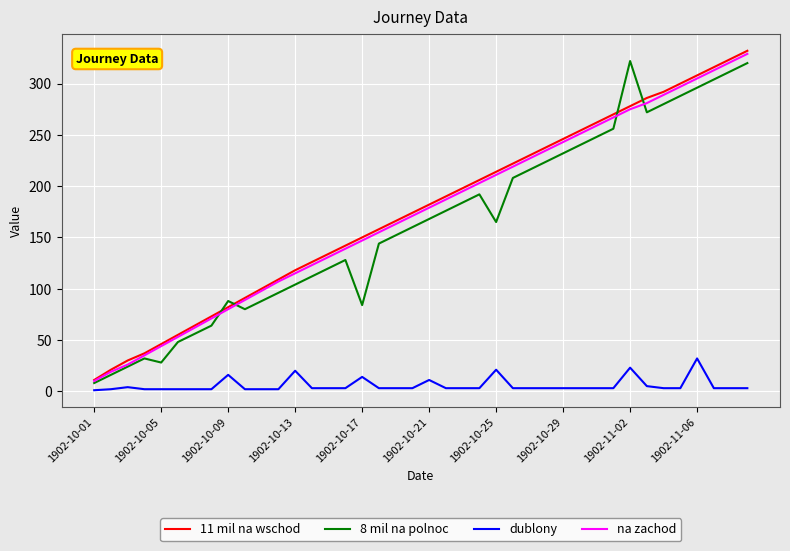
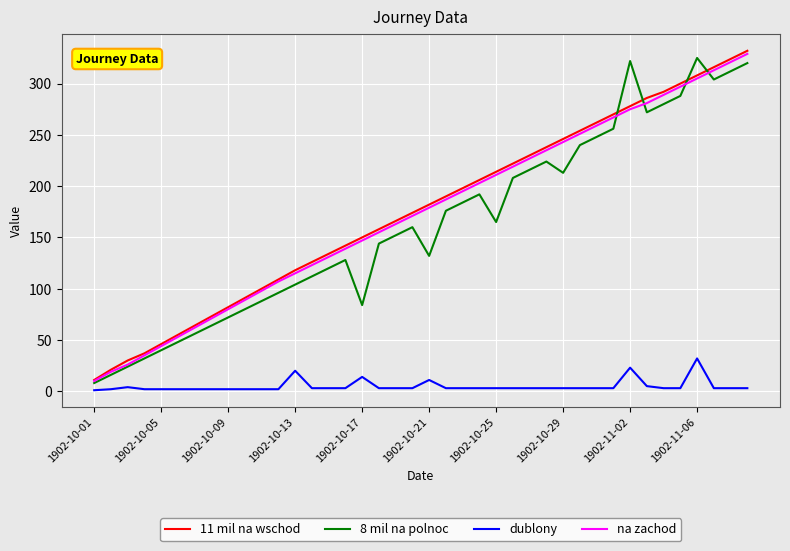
8 mil na polnoc, 1902-10-05: 28 -> 40
8 mil na polnoc, 1902-10-09: 88 -> 72
dublony, 1902-10-09: 16 -> 2
8 mil na polnoc, 1902-10-21: 168 -> 132
dublony, 1902-10-25: 21 -> 3
8 mil na polnoc, 1902-10-29: 232 -> 213
8 mil na polnoc, 1902-11-06: 296 -> 325
